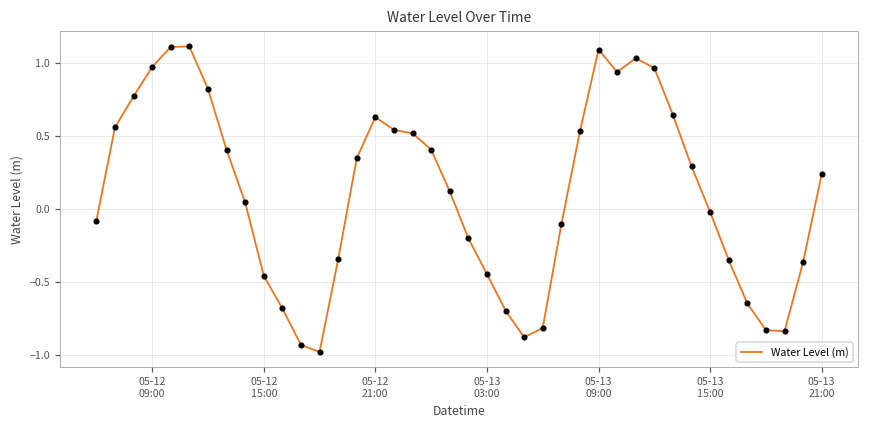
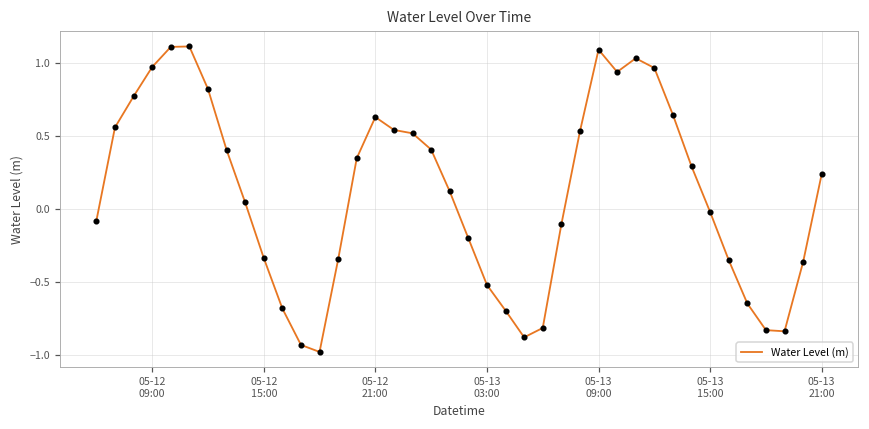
05-12 15:00: -0.45 -> -0.33
05-13 03:00: -0.44 -> -0.52
